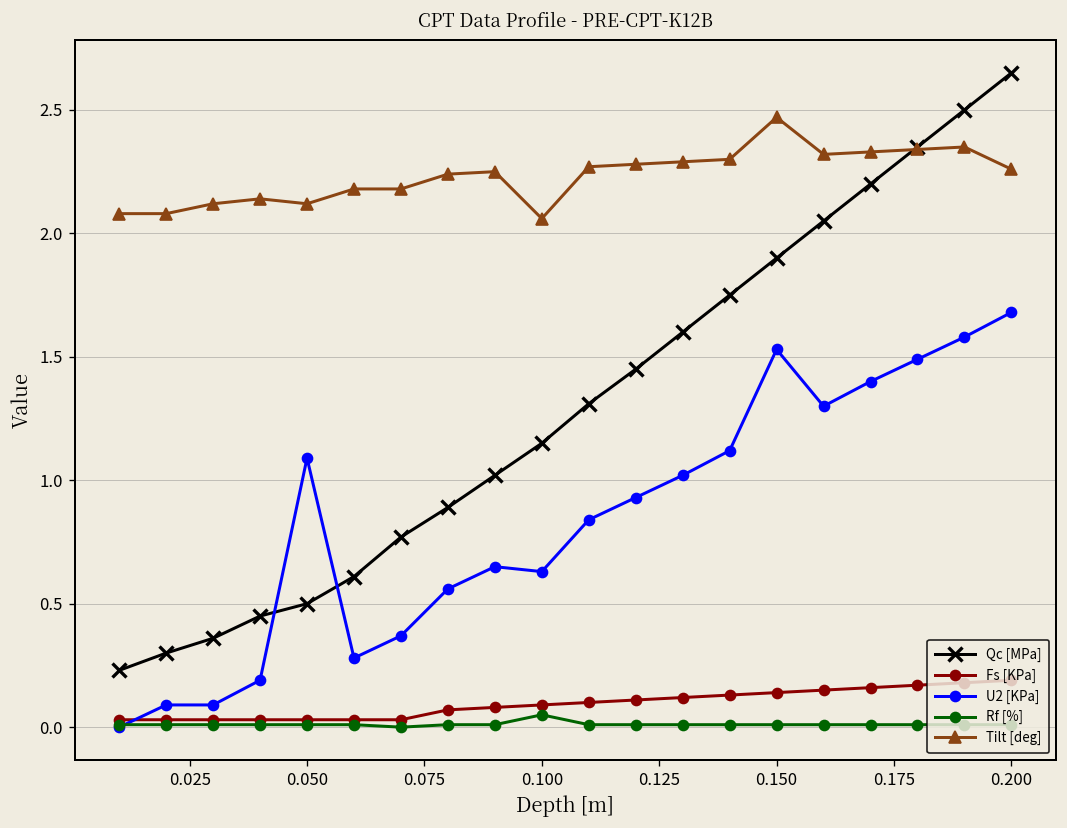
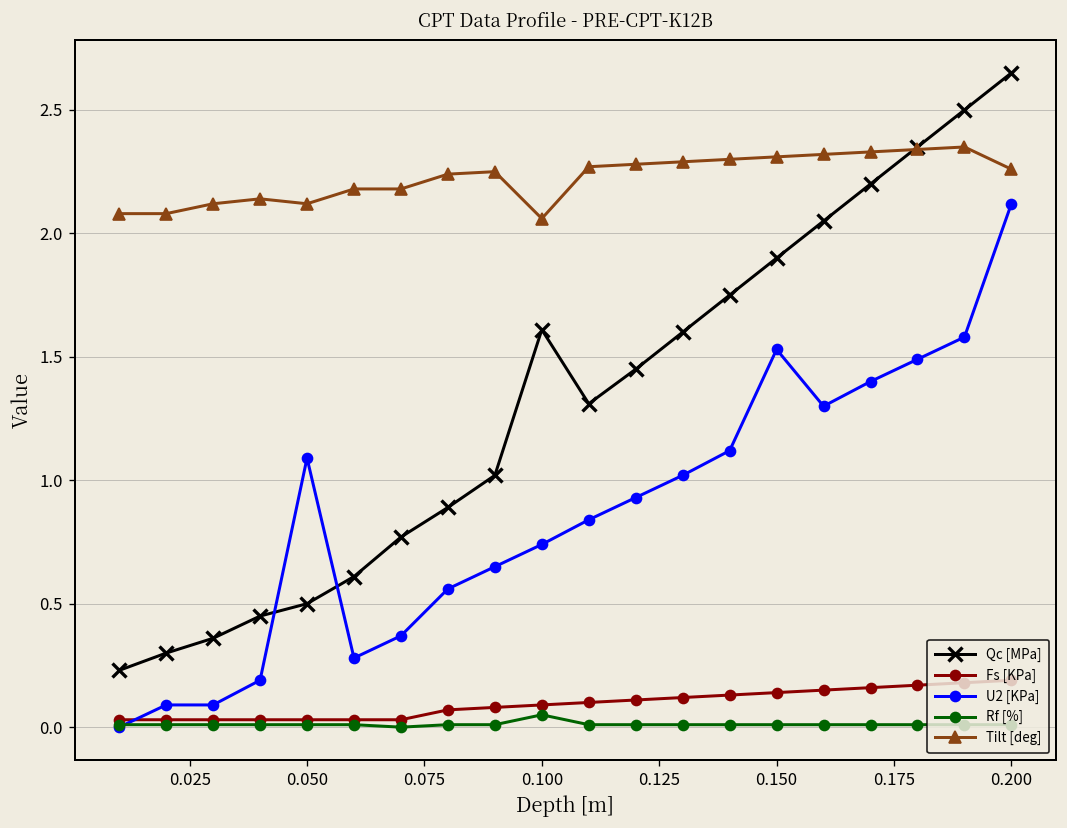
Qc [MPa], 0.100: 1.15 -> 1.61
U2 [KPa], 0.100: 0.63 -> 0.74
Tilt [deg], 0.150: 2.47 -> 2.31
U2 [KPa], 0.200: 1.68 -> 2.12
